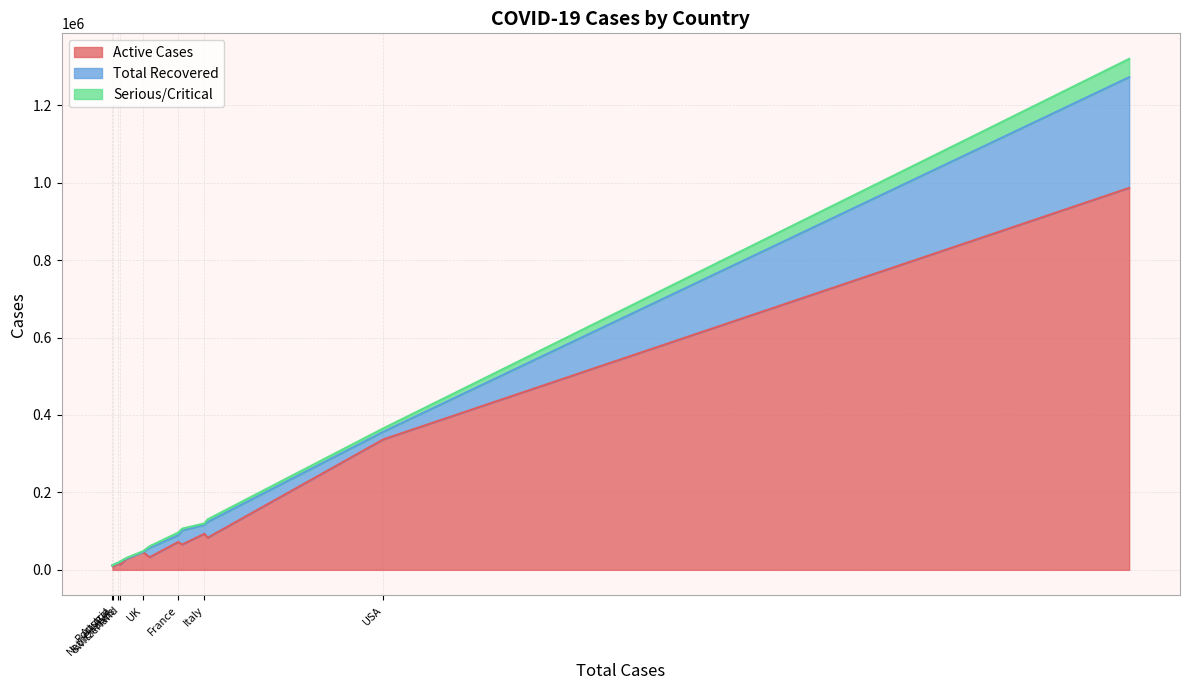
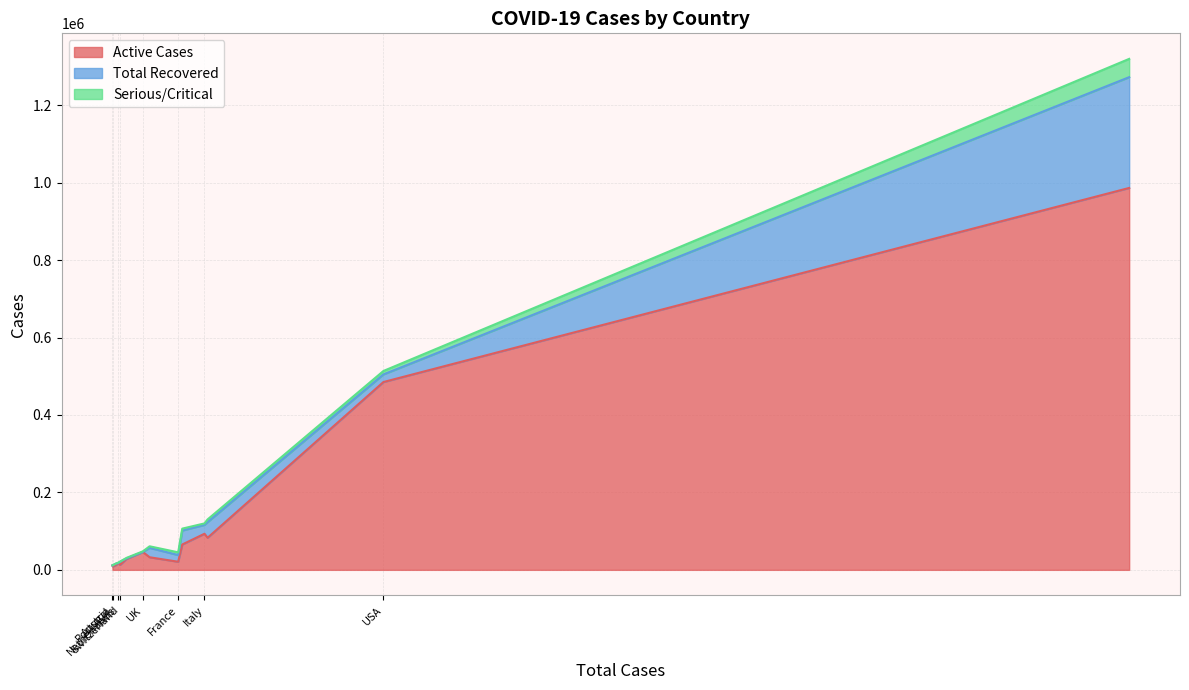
Active Cases, France: 70000 -> 20000
Active Cases, USA: 340000 -> 490000
